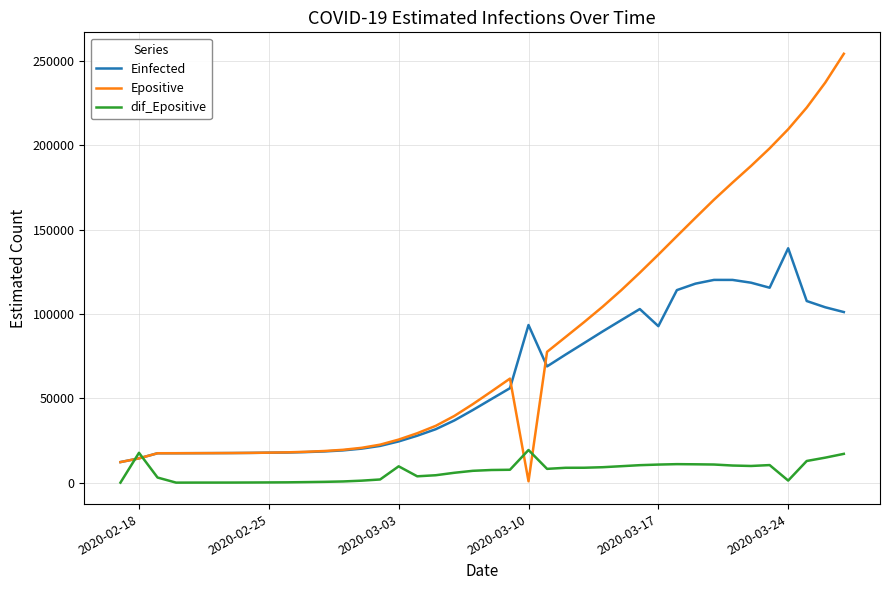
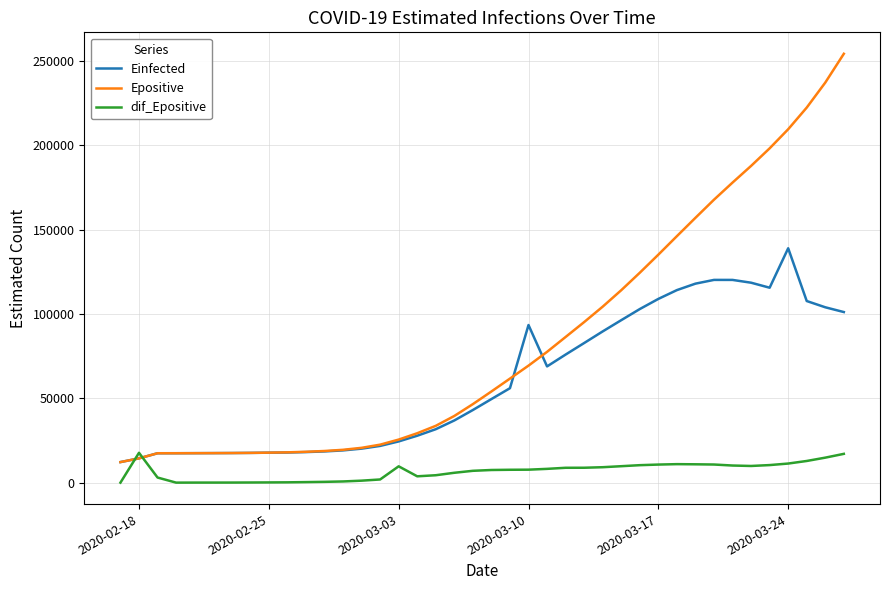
Epositive, 2020-03-10: 1000 -> 69000
dif_Epositive, 2020-03-10: 19000 -> 8000
Einfected, 2020-03-17: 93000 -> 109000
dif_Epositive, 2020-03-24: 1000 -> 11000
